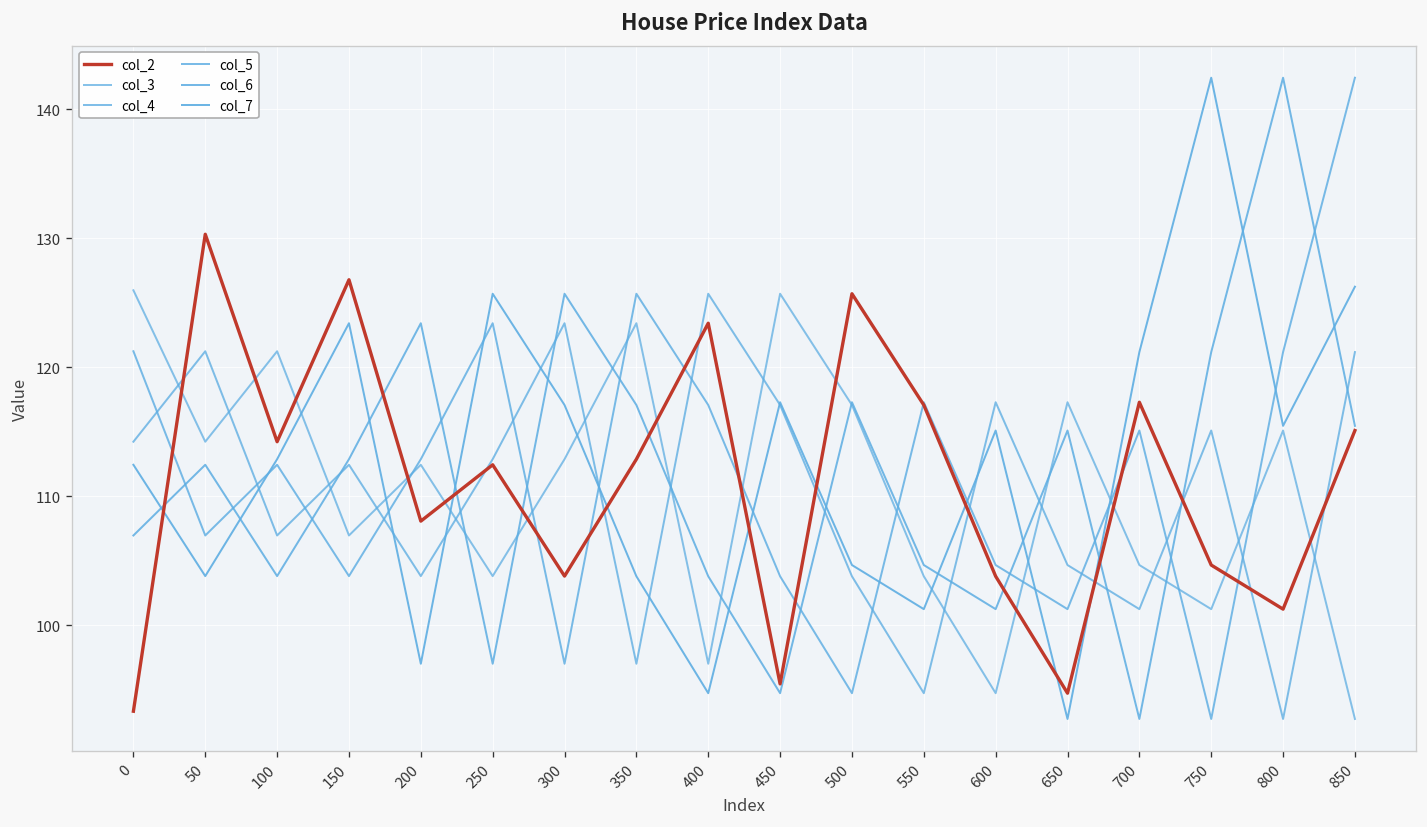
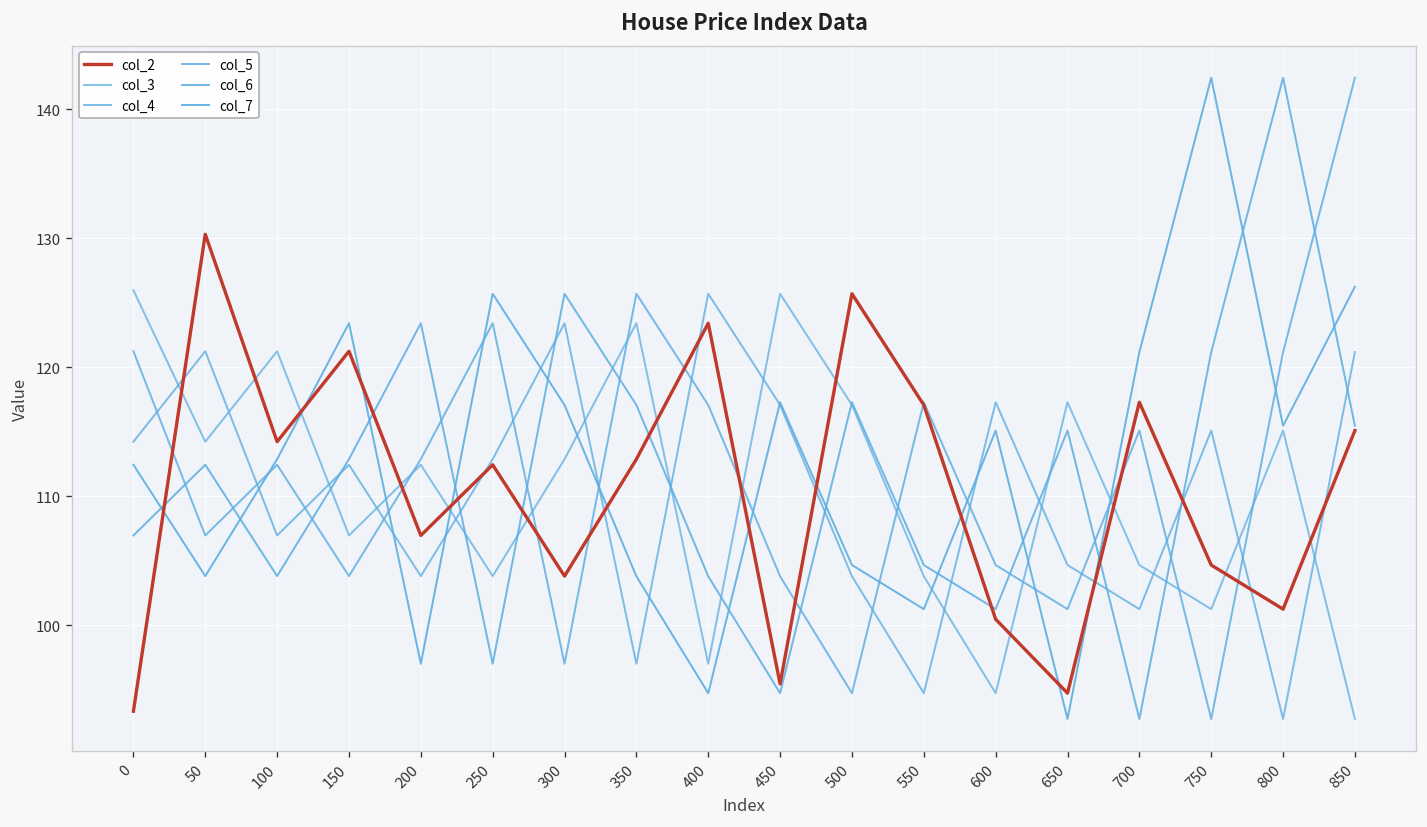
col_2, 150: 126.8 -> 121.2
col_2, 200: 108.1 -> 107.0
col_2, 600: 103.8 -> 100.5
